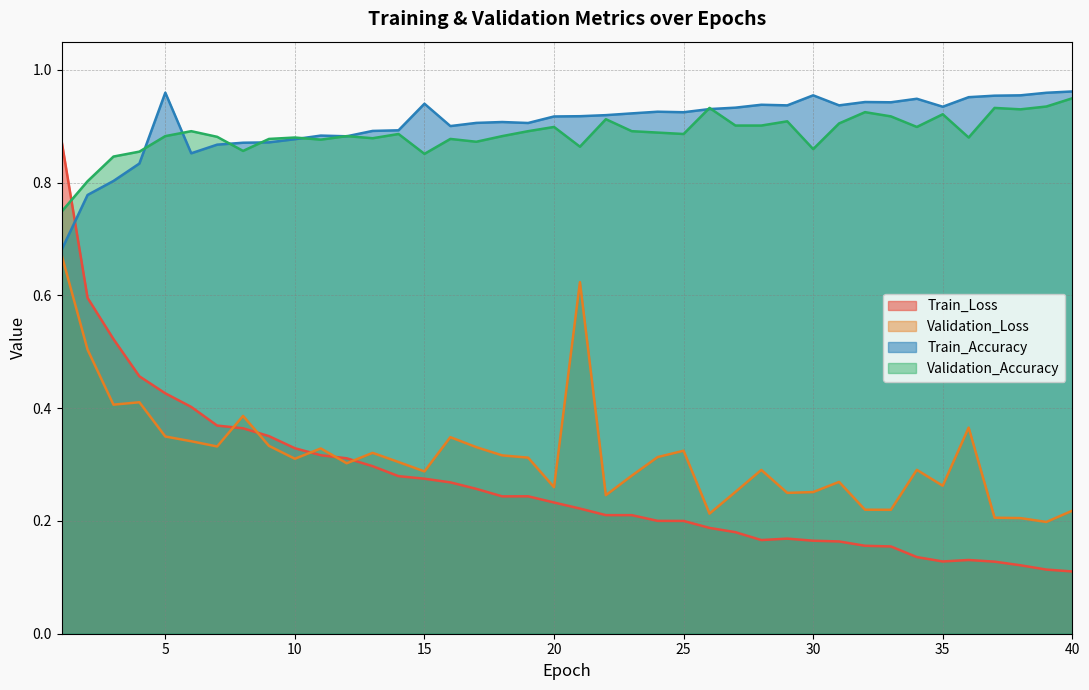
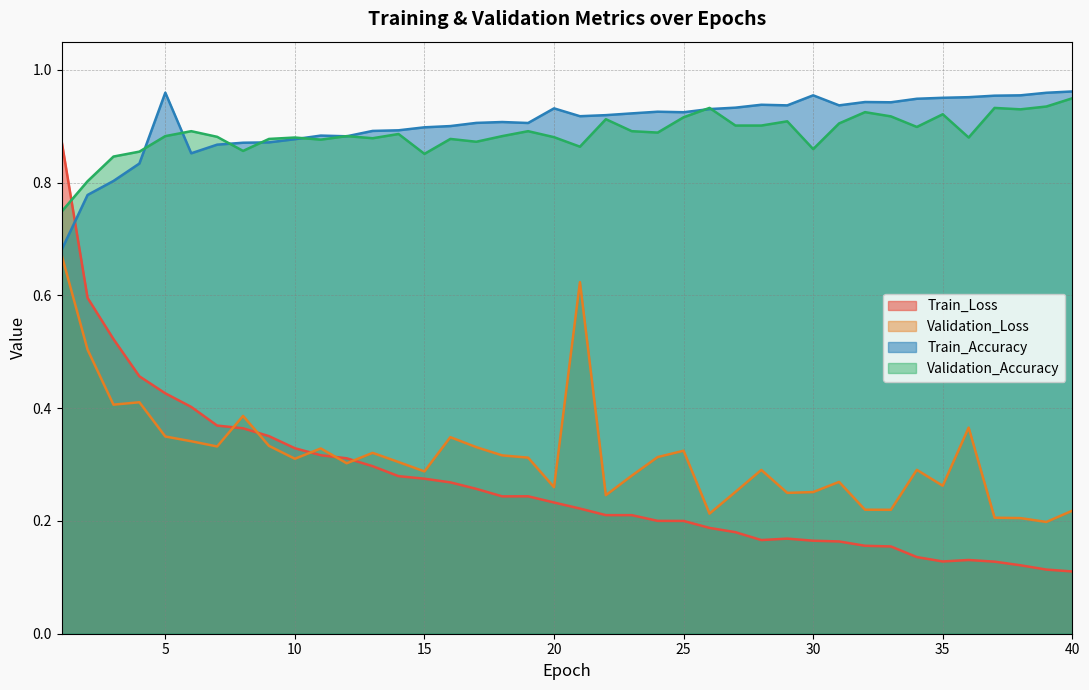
Train_Accuracy, 15: 0.94 -> 0.90
Train_Accuracy, 20: 0.92 -> 0.93
Validation_Accuracy, 20: 0.90 -> 0.88
Validation_Accuracy, 25: 0.89 -> 0.92
Train_Accuracy, 35: 0.93 -> 0.95
